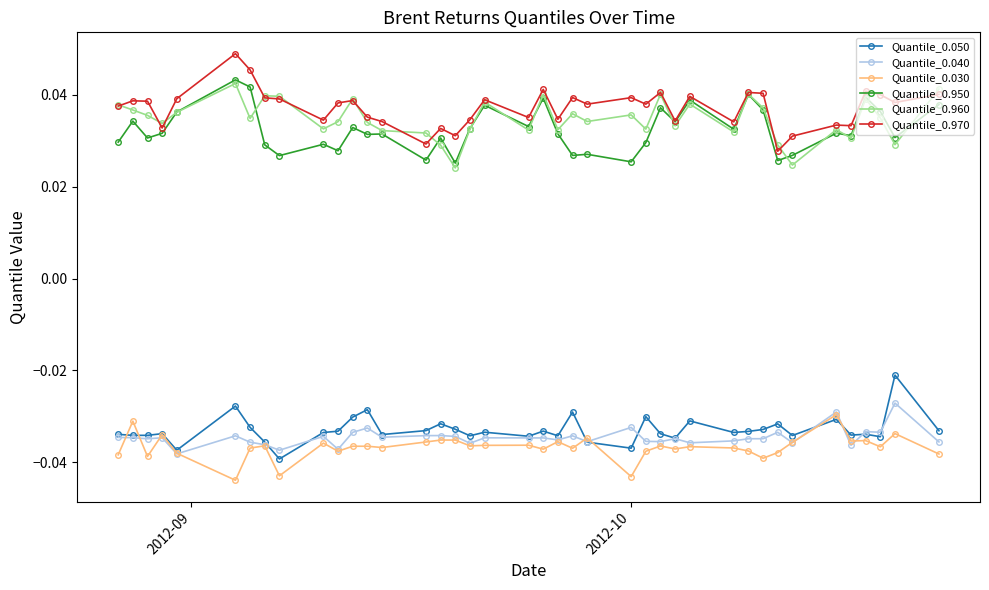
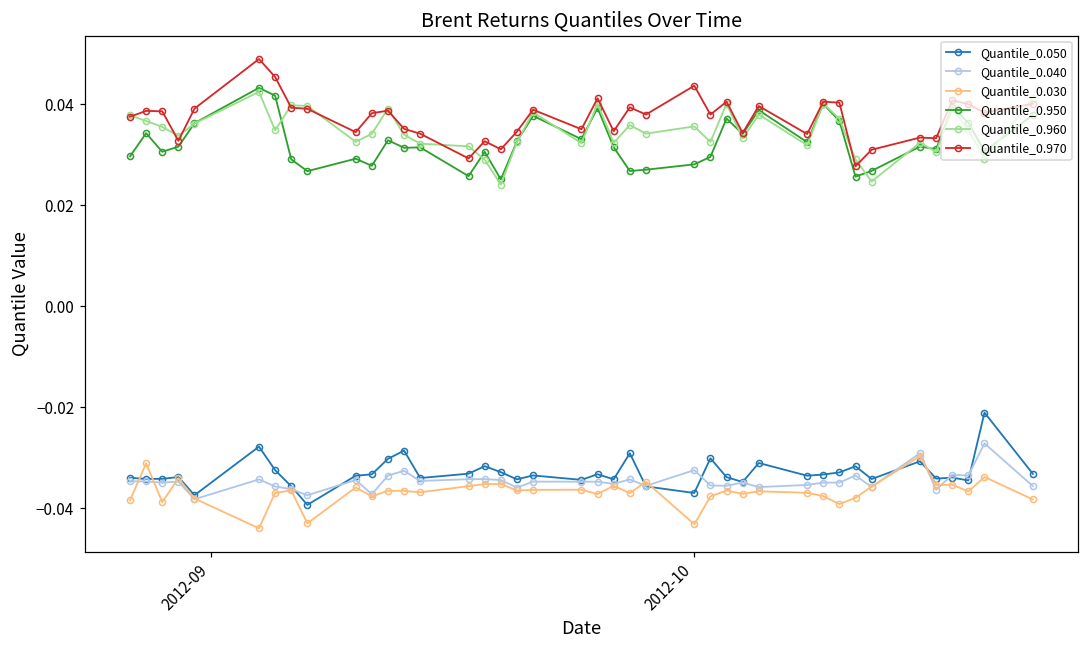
Quantile_0.950, 2012-10: 0.025 -> 0.028
Quantile_0.970, 2012-10: 0.039 -> 0.044
